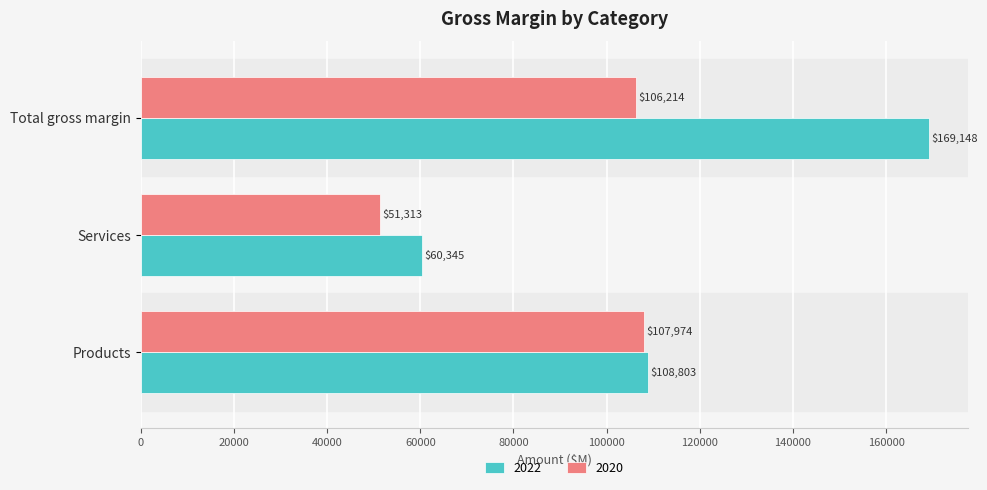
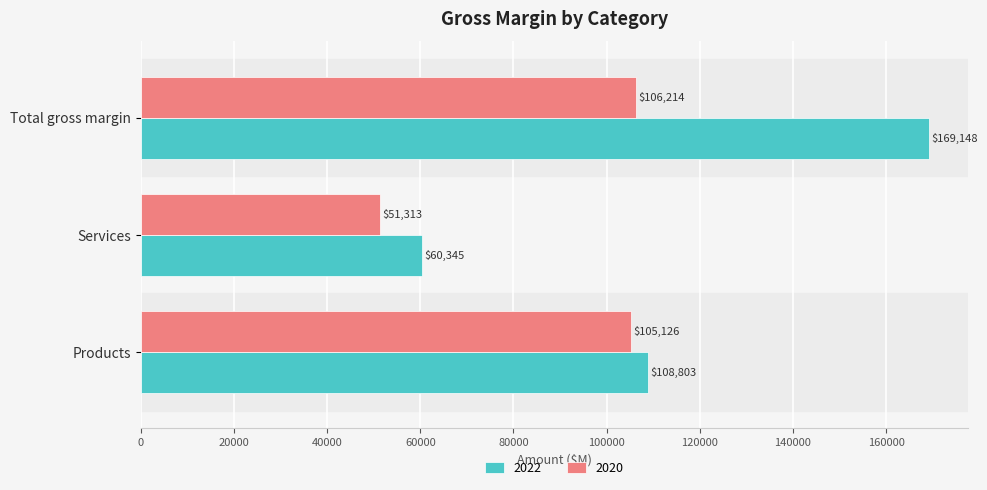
2020, Products: $107,974 -> $105,126
